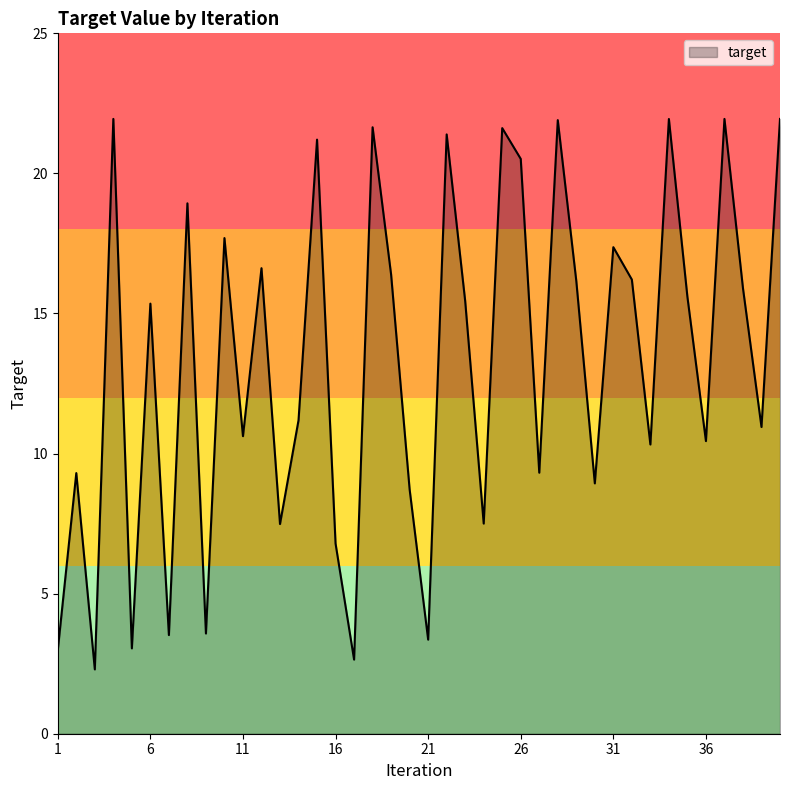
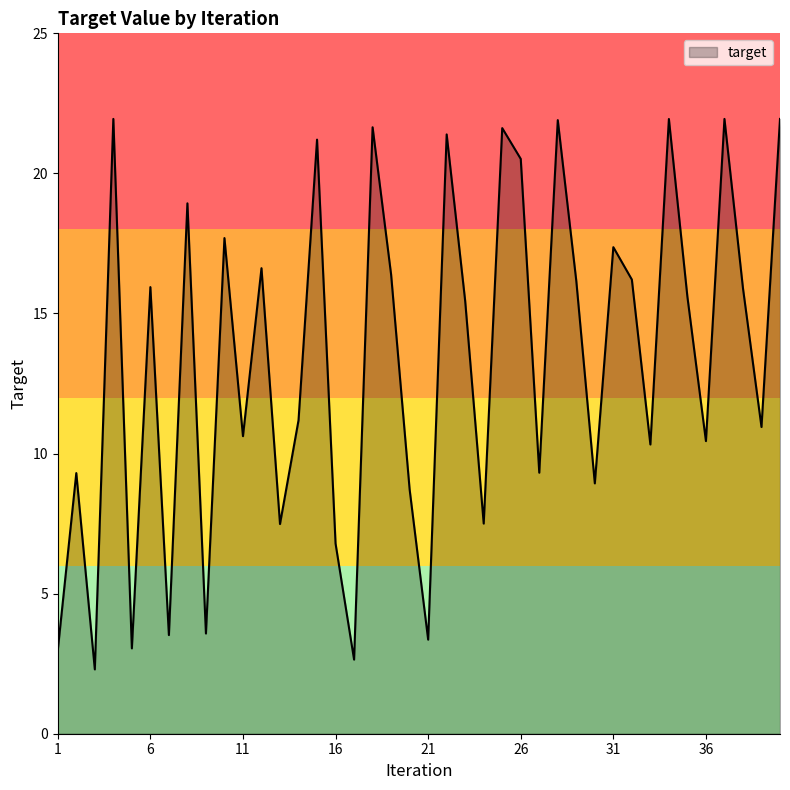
6: 15.4 -> 15.9
